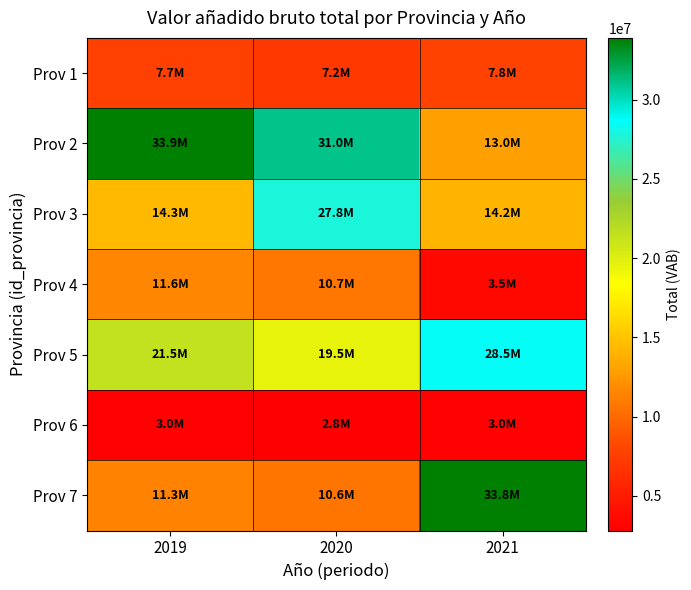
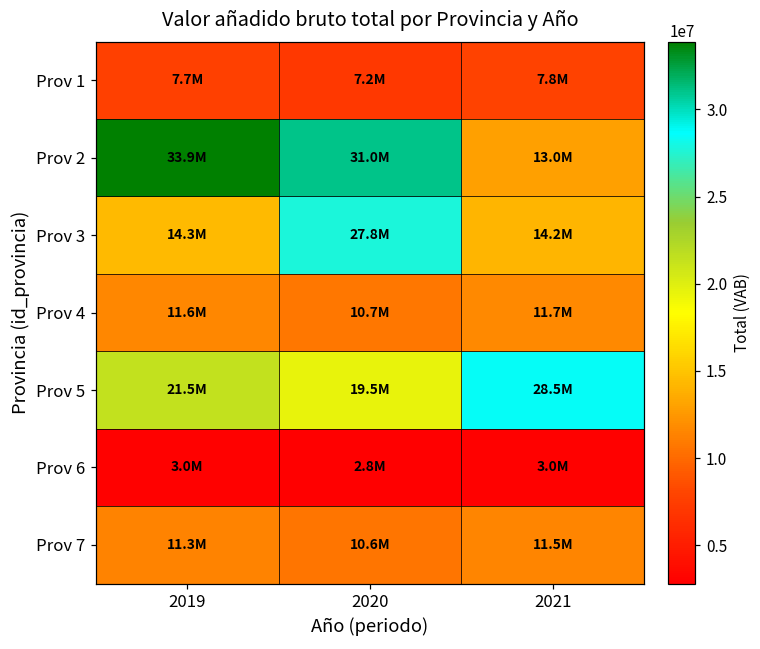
Prov 4, 2021: 3.5M -> 11.7M
Prov 7, 2021: 33.8M -> 11.5M
